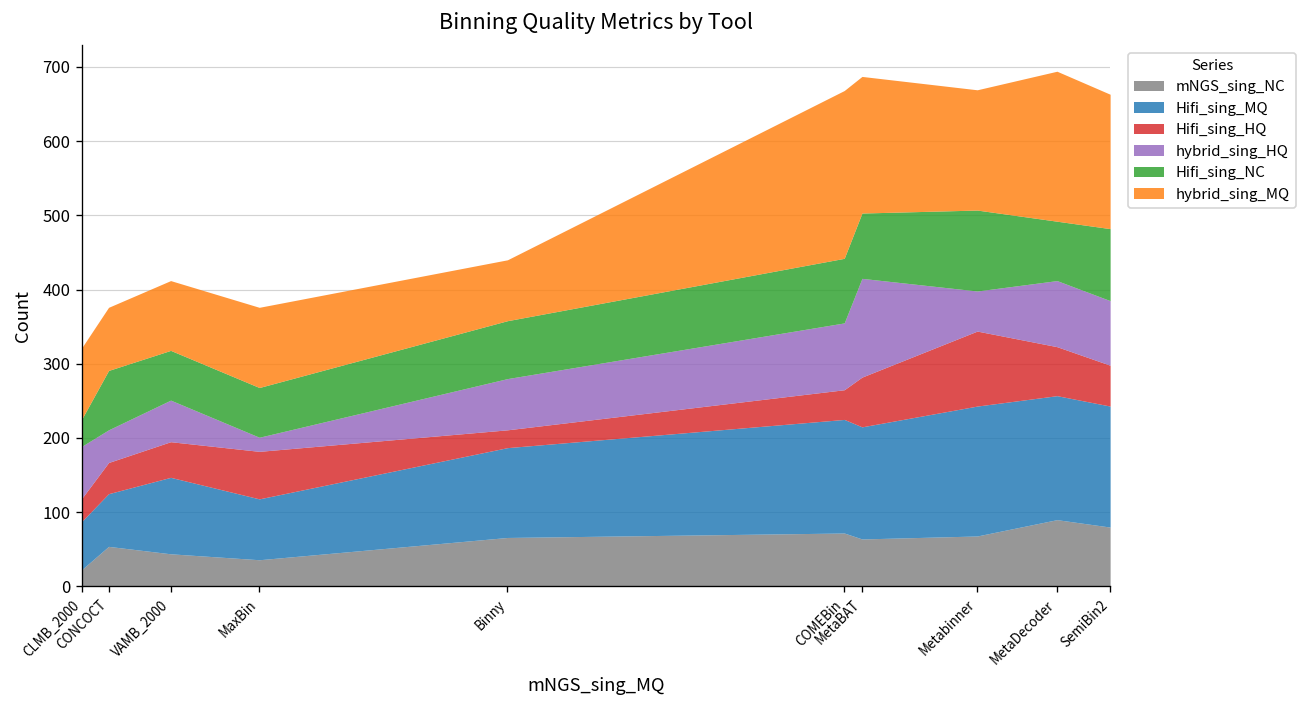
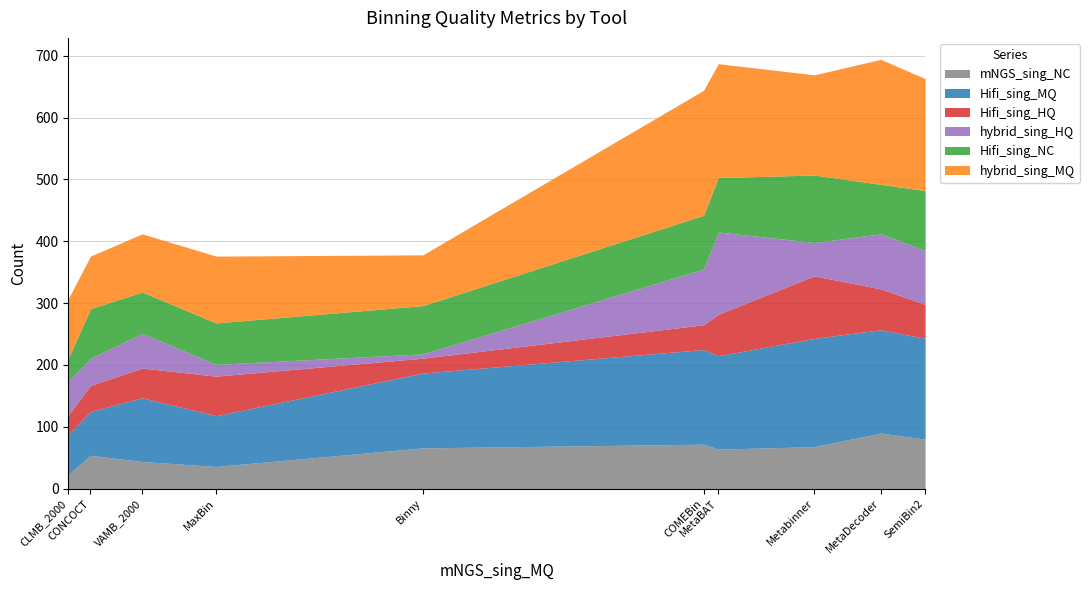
hybrid_sing_HQ, CLMB_2000: 70 -> 60
hybrid_sing_HQ, Binny: 70 -> 10
hybrid_sing_MQ, COMEBin: 230 -> 200
